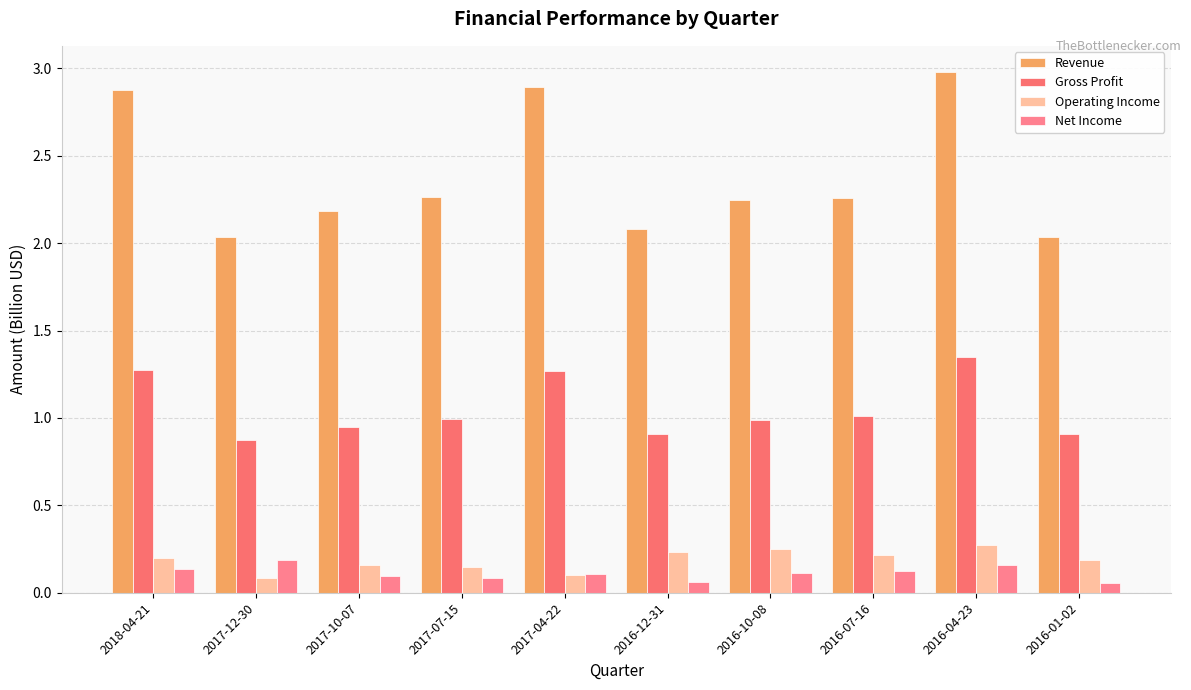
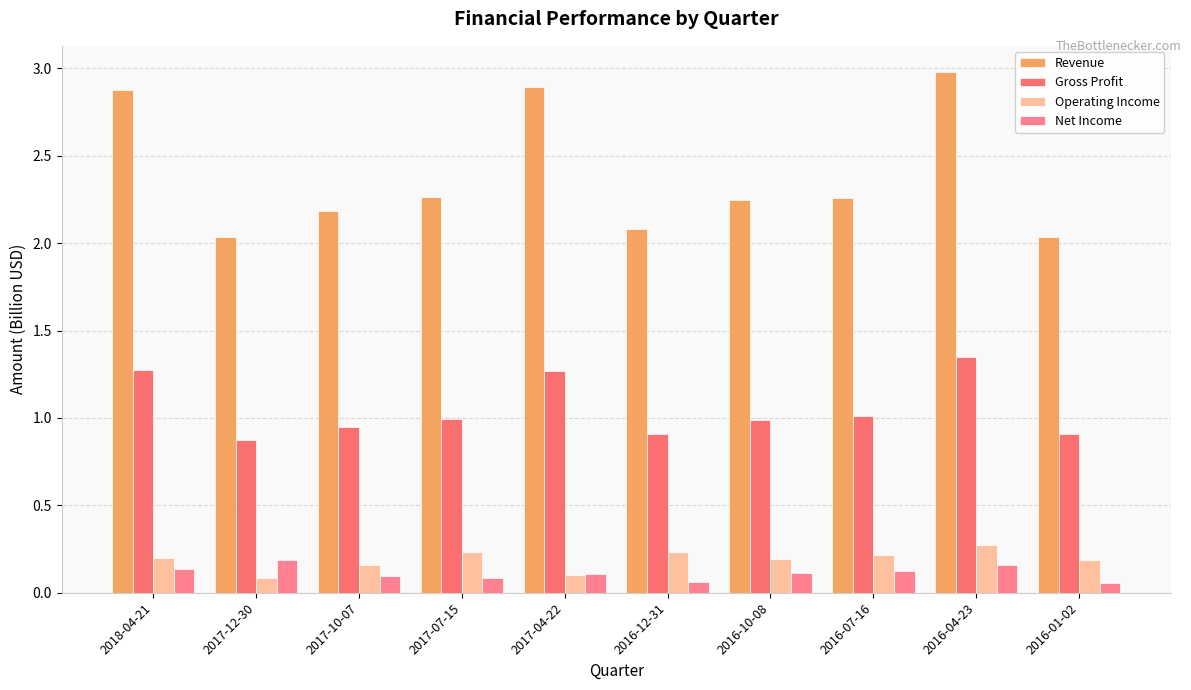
Operating Income, 2017-07-15: 0.15 -> 0.23
Operating Income, 2016-10-08: 0.25 -> 0.19
